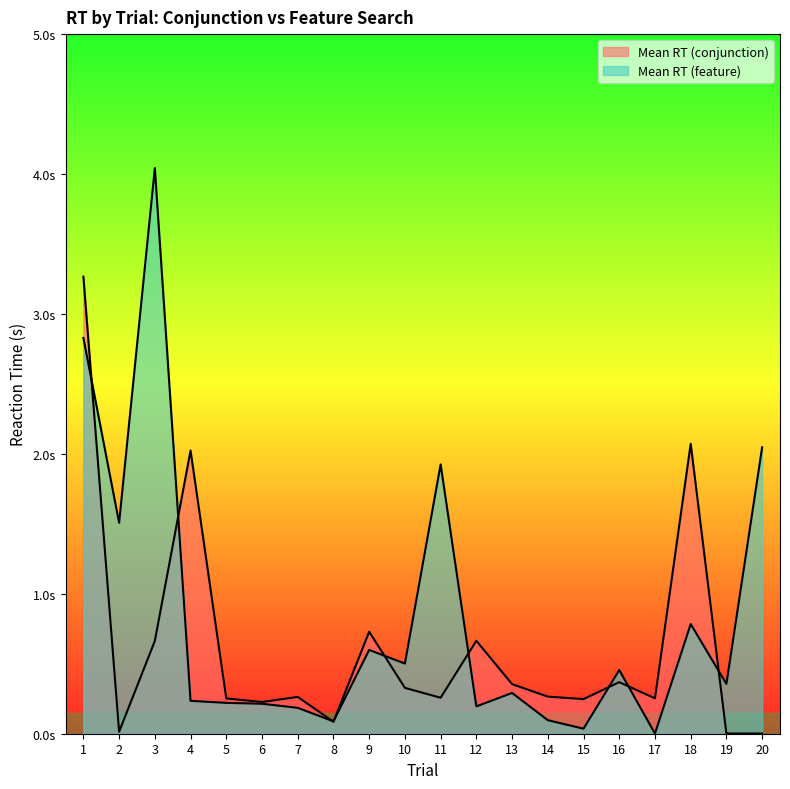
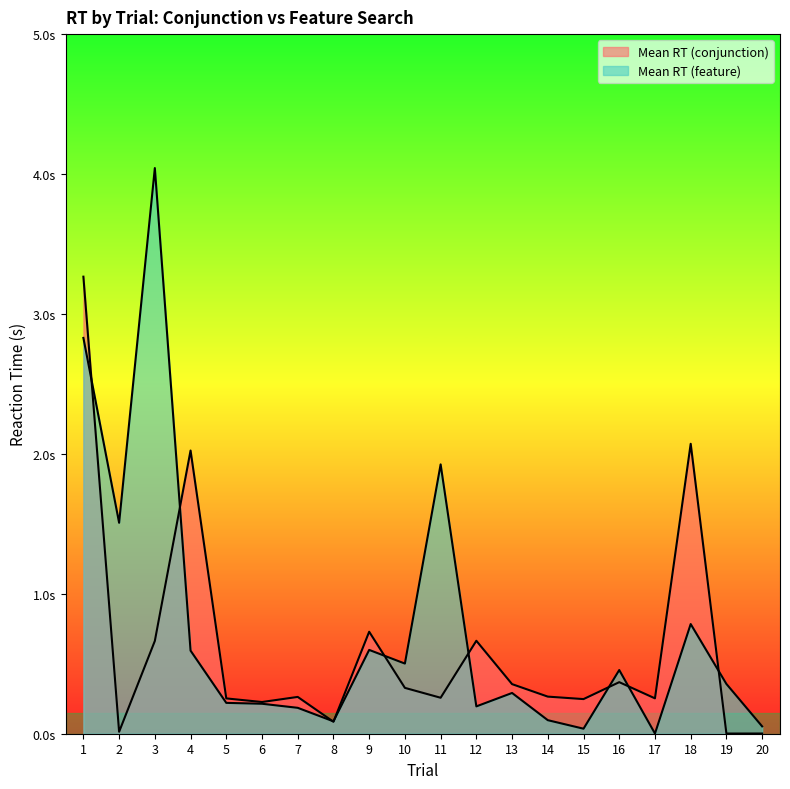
Mean RT (feature), 4: 0.24s -> 0.59s
Mean RT (feature), 20: 2.05s -> 0.05s
